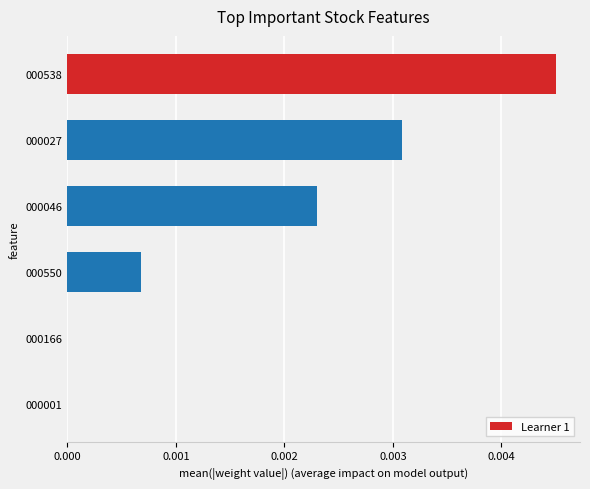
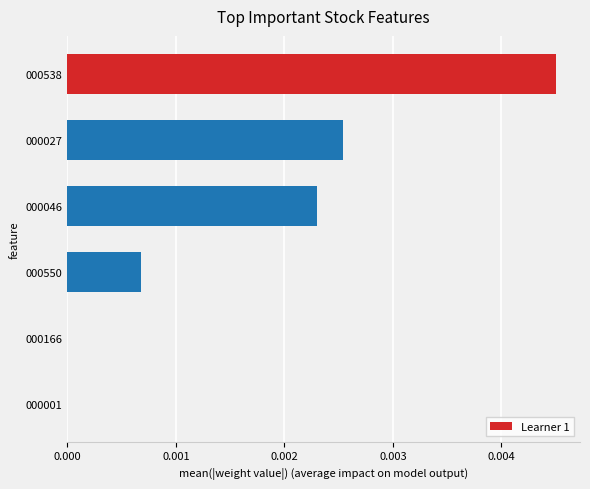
000027: 0.00308 -> 0.00254
